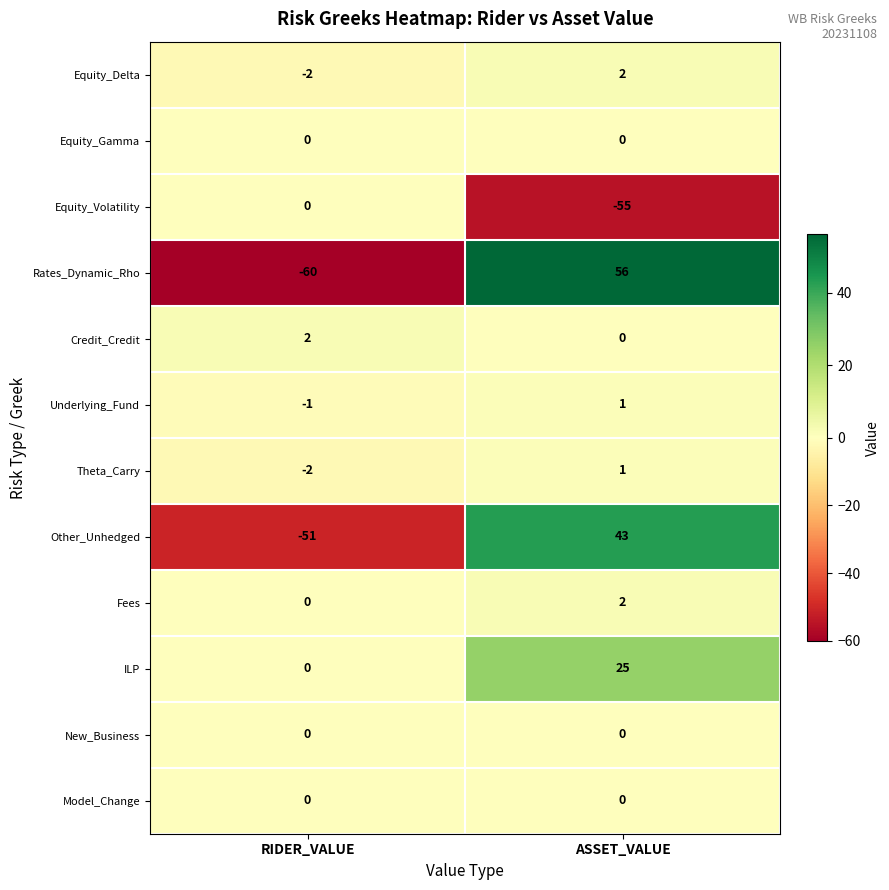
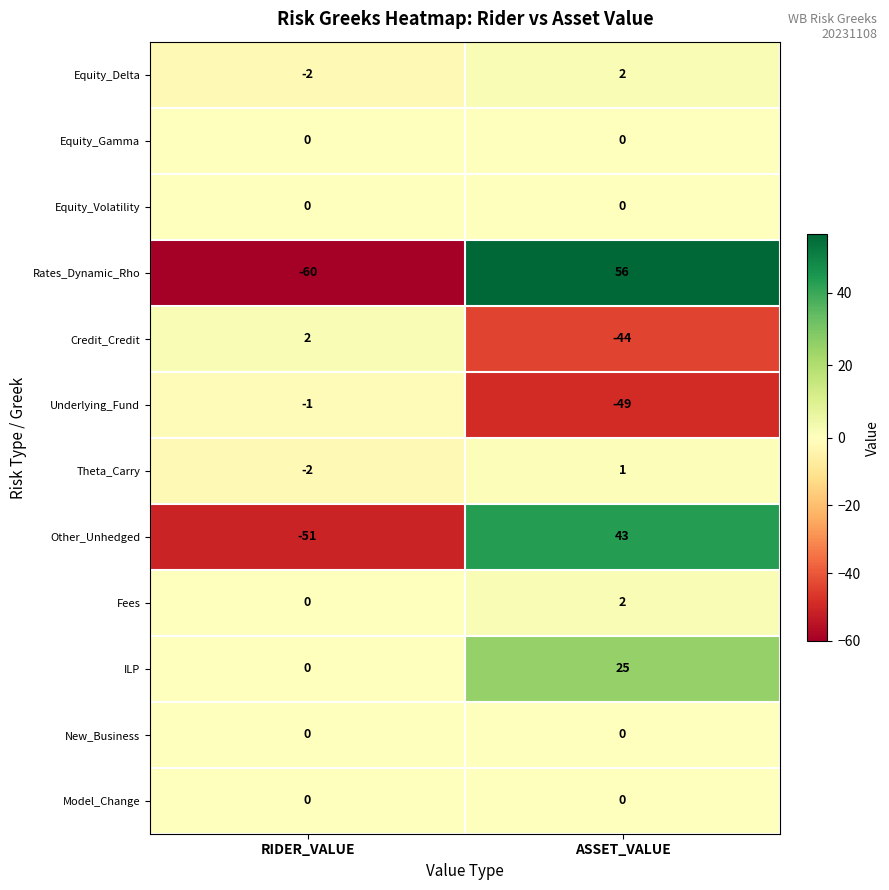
Equity_Volatility, ASSET_VALUE: -55 -> 0
Credit_Credit, ASSET_VALUE: 0 -> -44
Underlying_Fund, ASSET_VALUE: 1 -> -49
